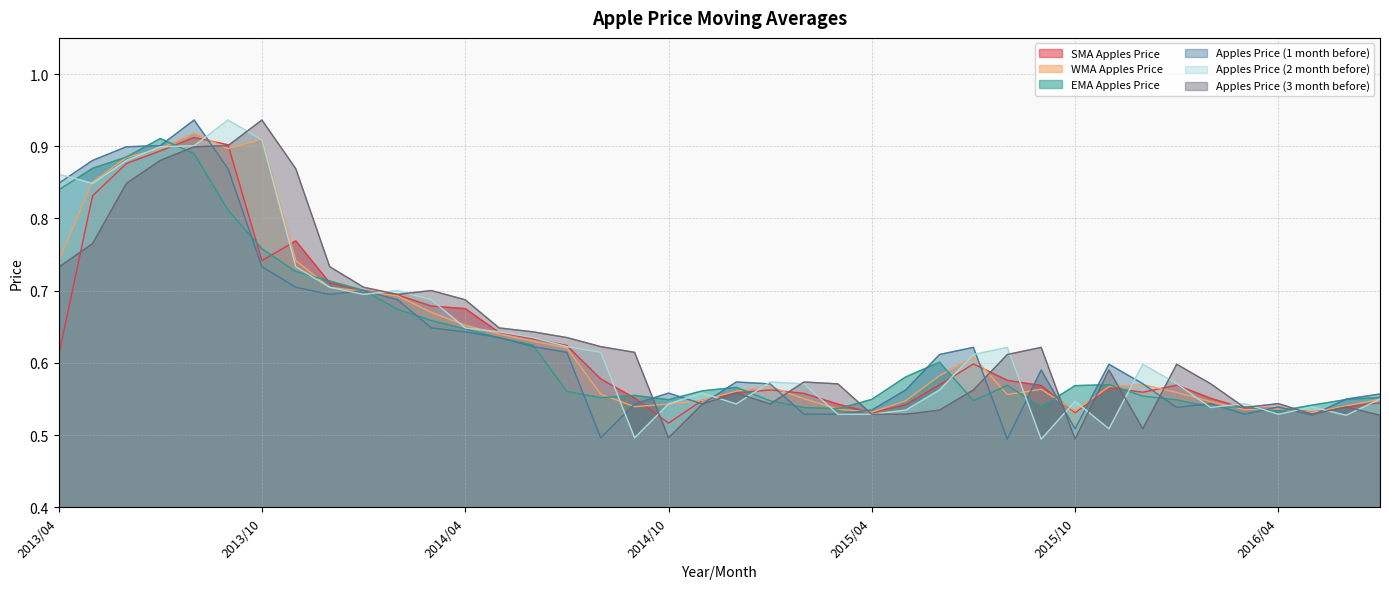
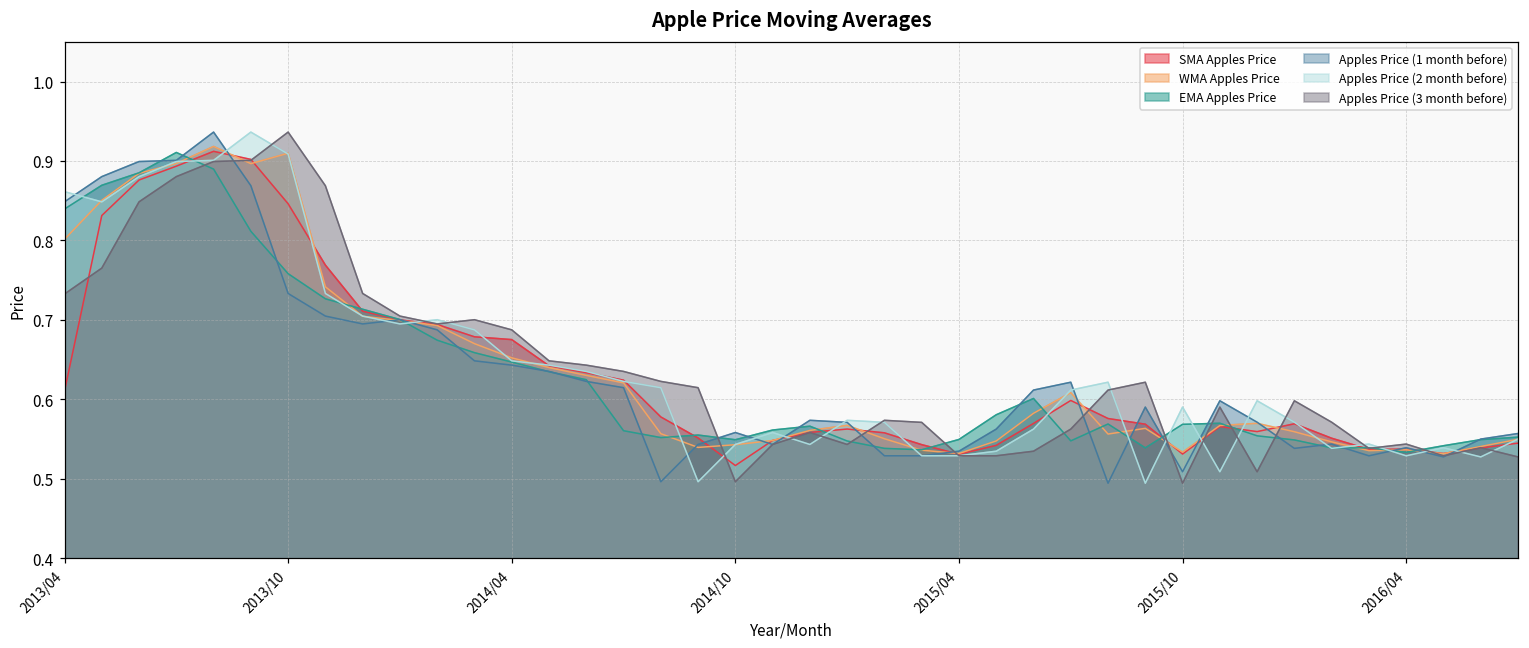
WMA Apples Price, 2013/04: 0.74 -> 0.80
SMA Apples Price, 2013/10: 0.74 -> 0.85
Apples Price (2 month before), 2015/10: 0.55 -> 0.59
